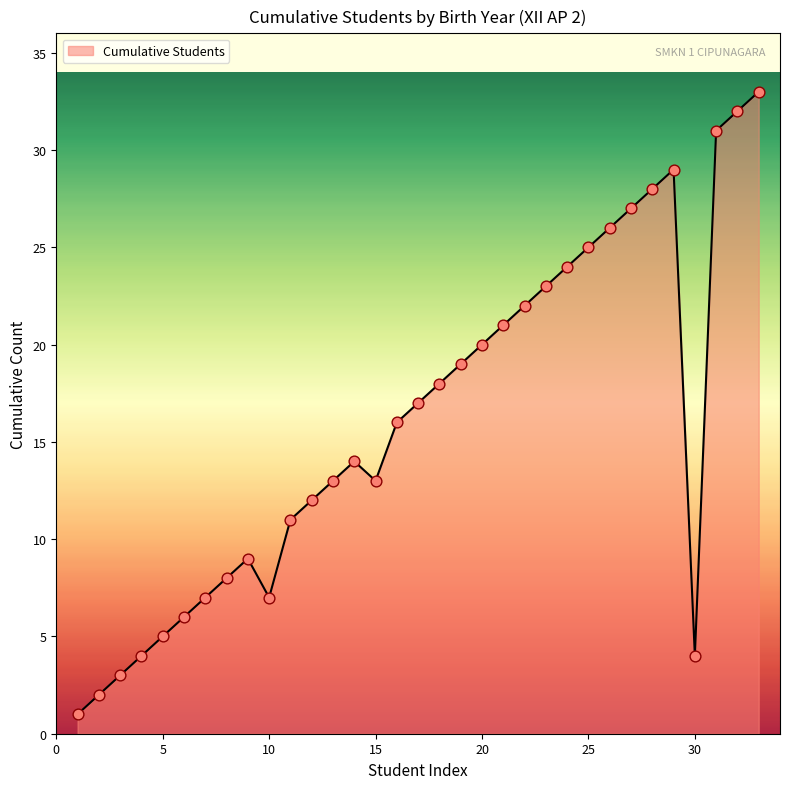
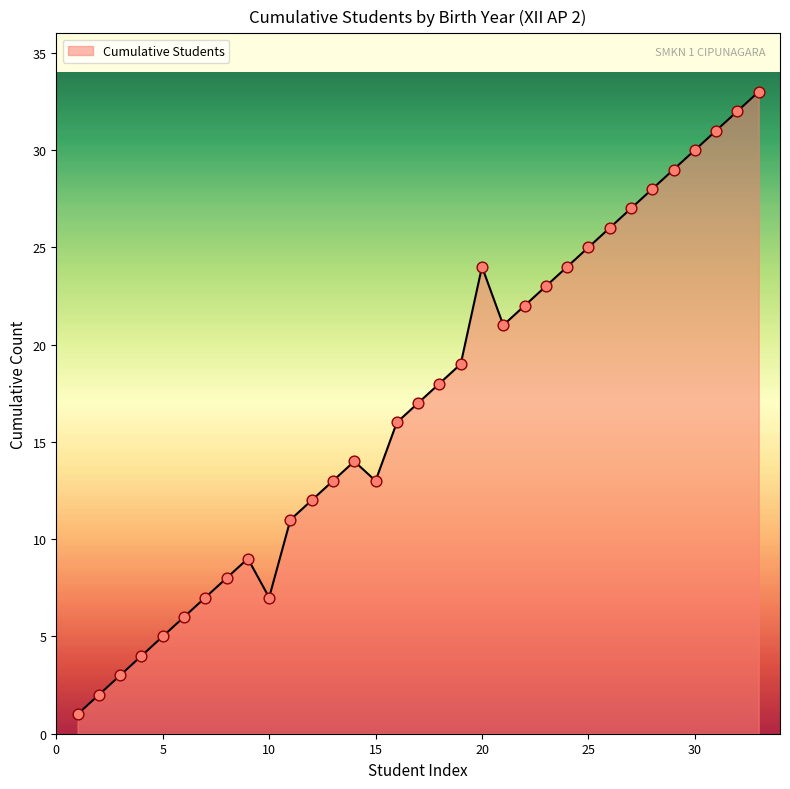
20: 20 -> 24
30: 4 -> 30
